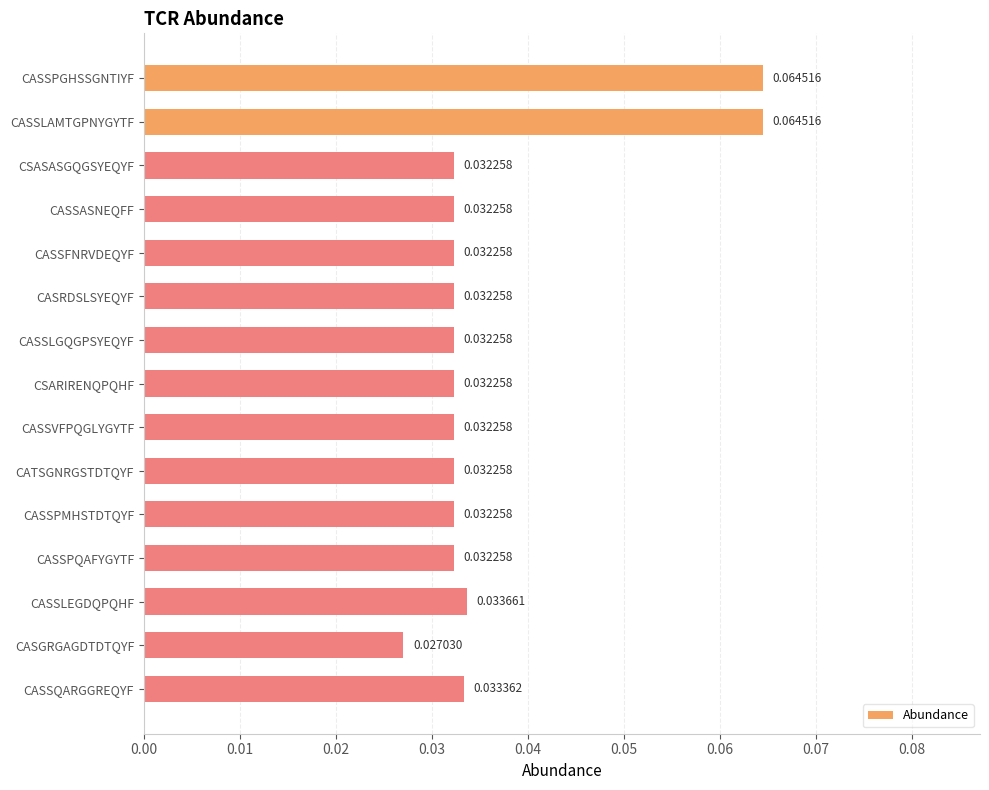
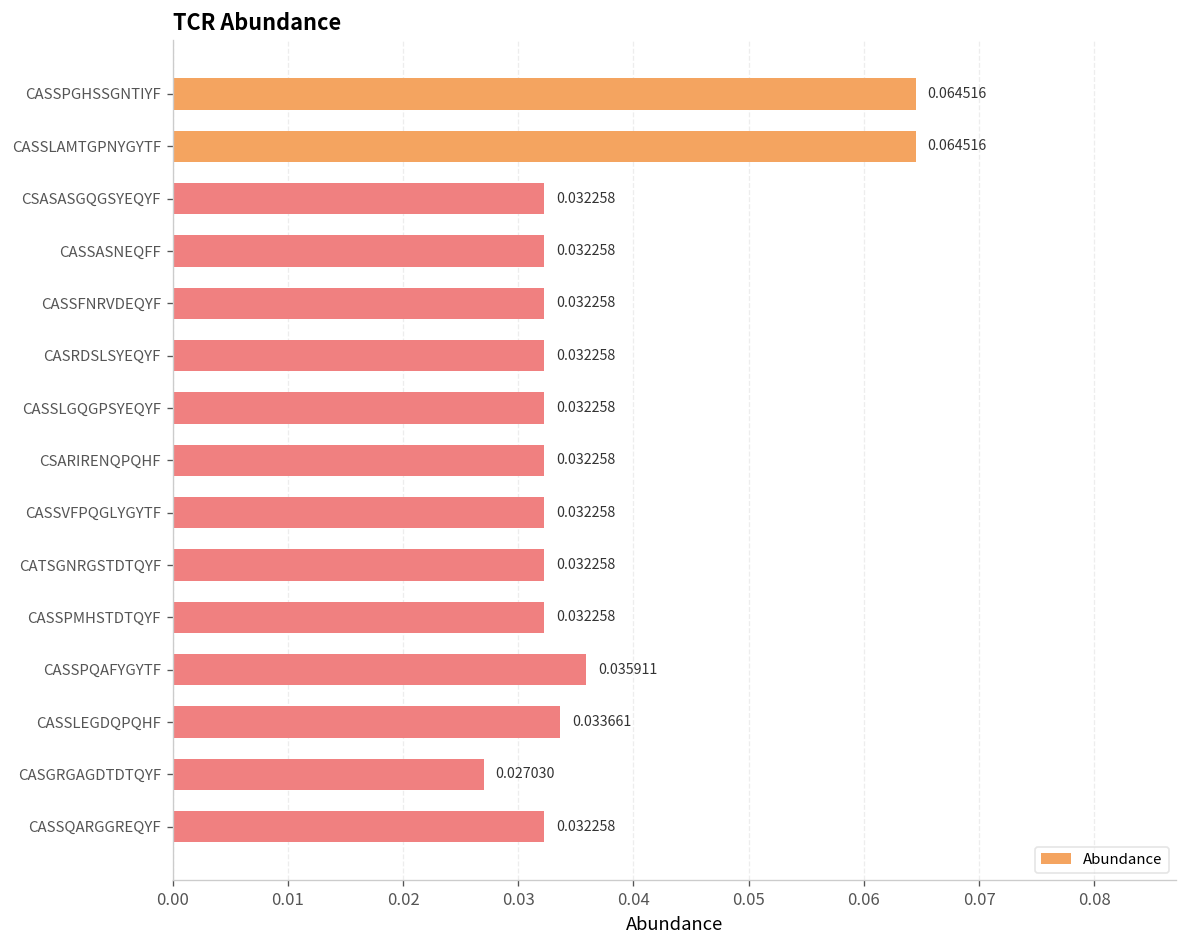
CASSPQAFYGYTF: 0.032258 -> 0.035911
CASSQARGGREQYF: 0.033362 -> 0.032258
